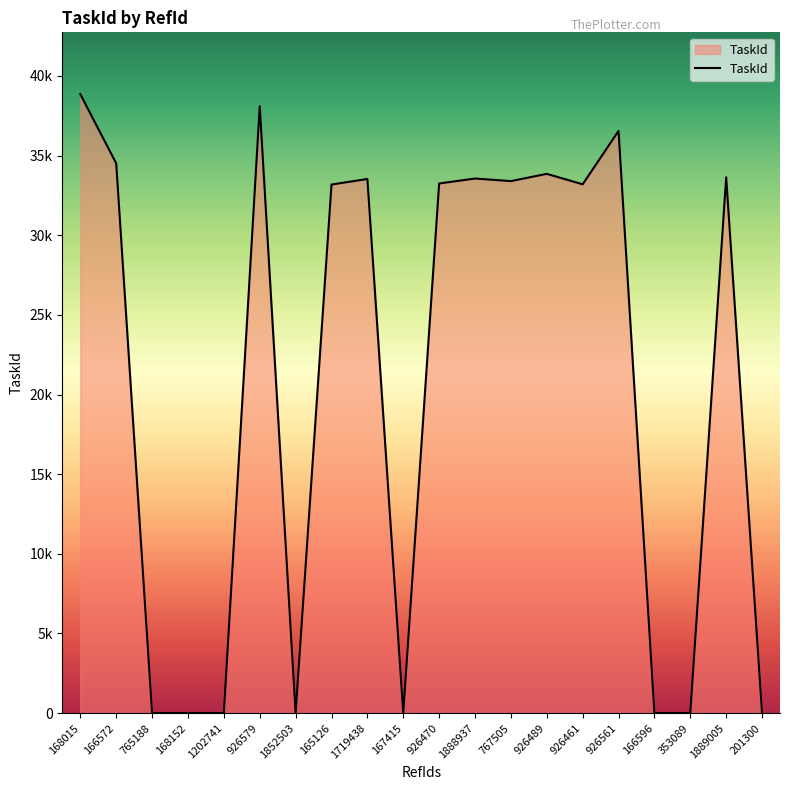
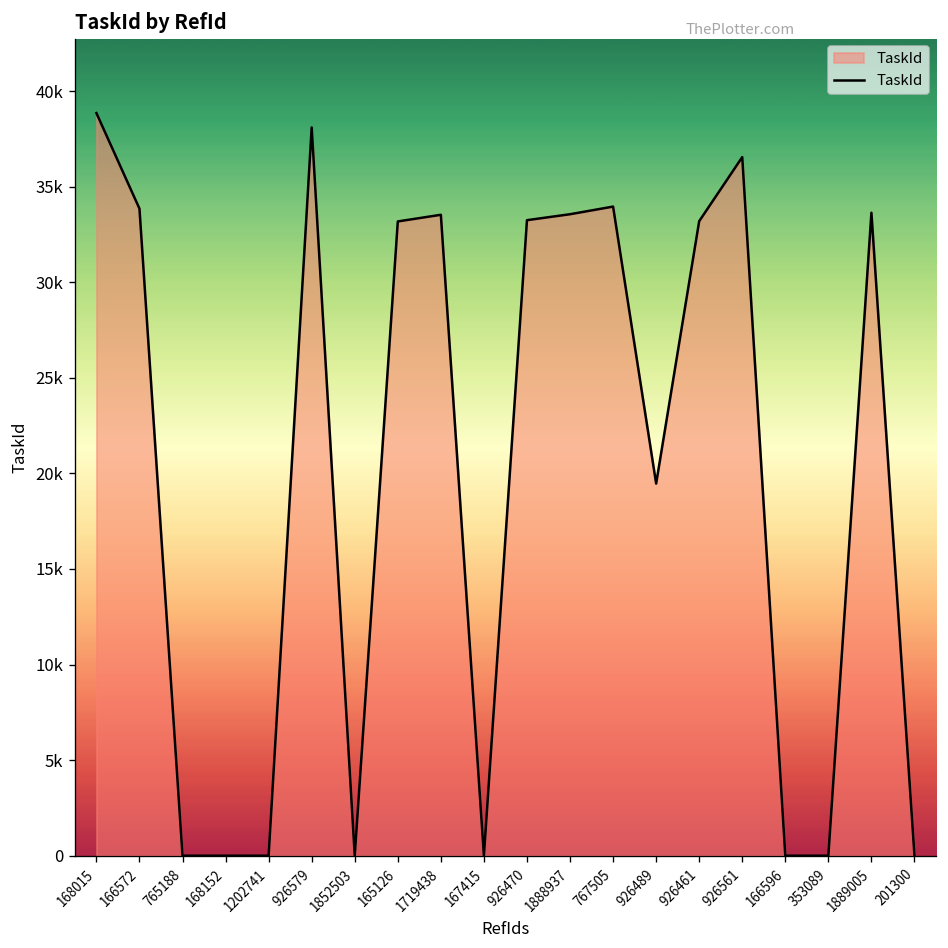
166572: 34500 -> 33900
767505: 33400 -> 34000
926489: 33900 -> 19500
